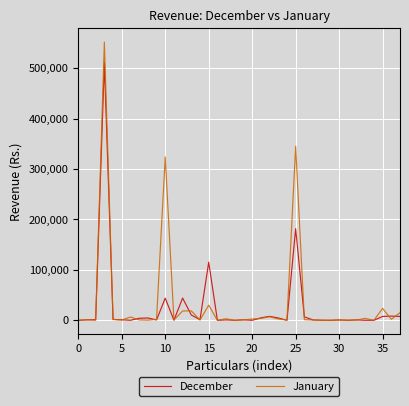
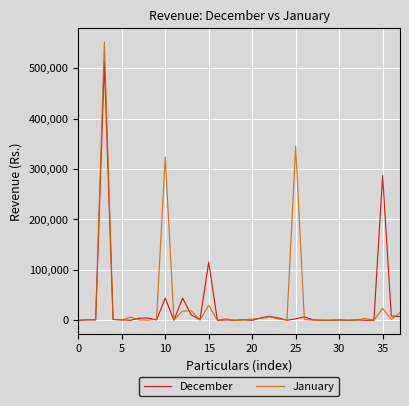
December, 25: 180,000 -> 0
December, 35: 10,000 -> 290,000
